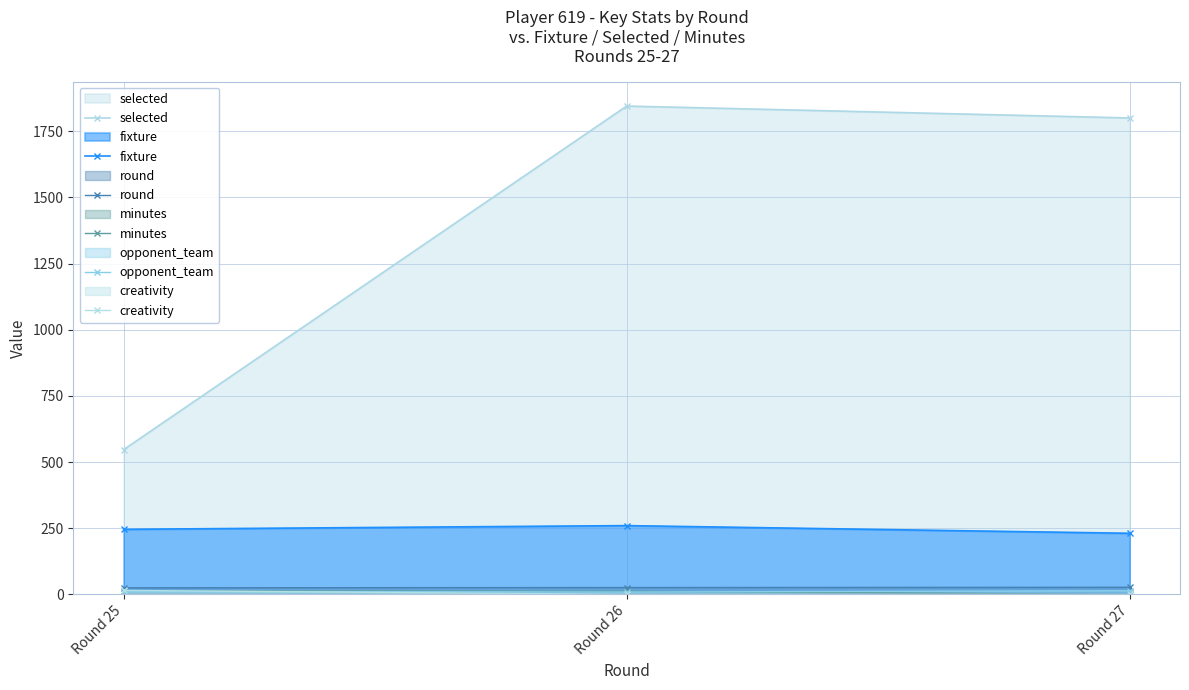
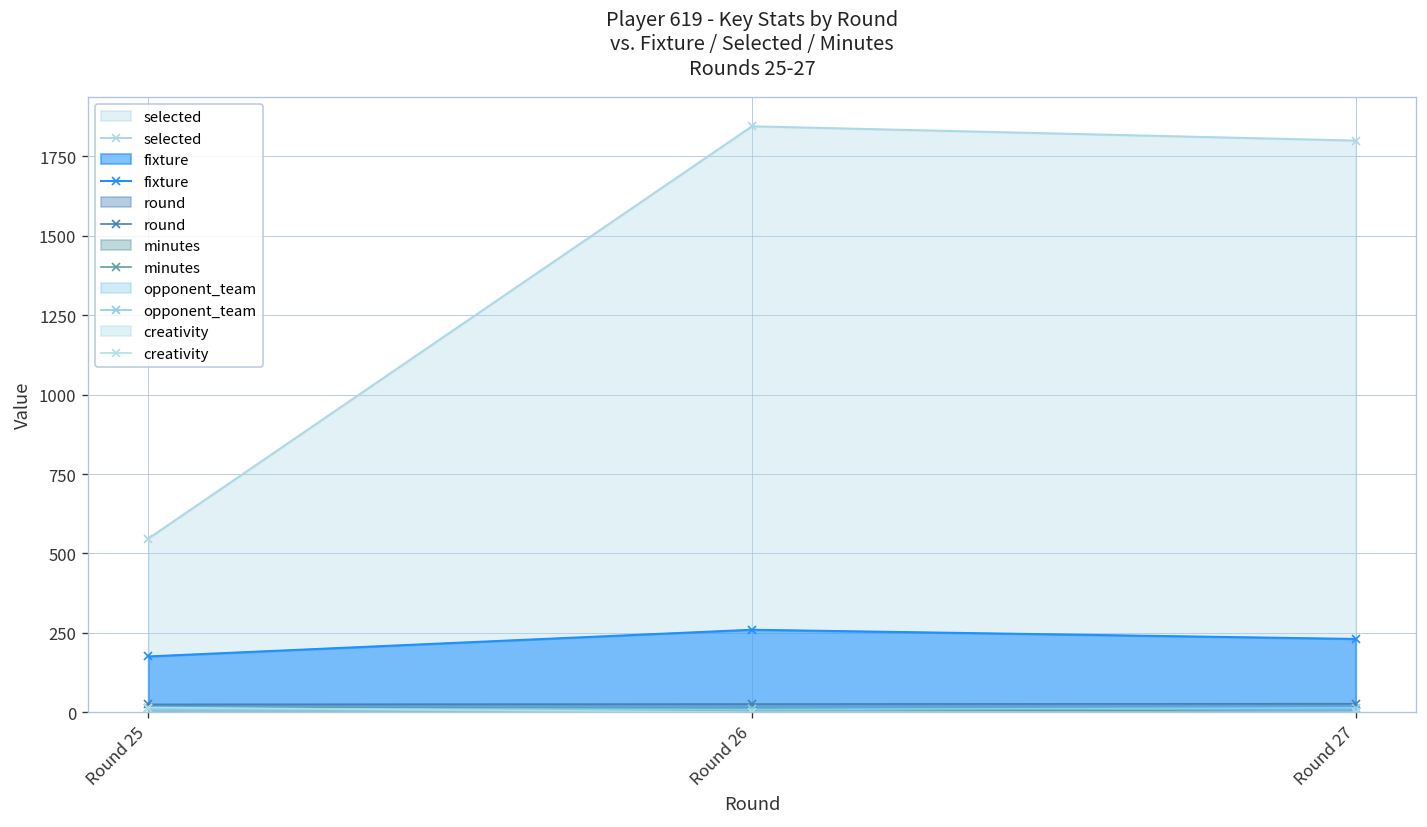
fixture, Round 25: 250 -> 180
